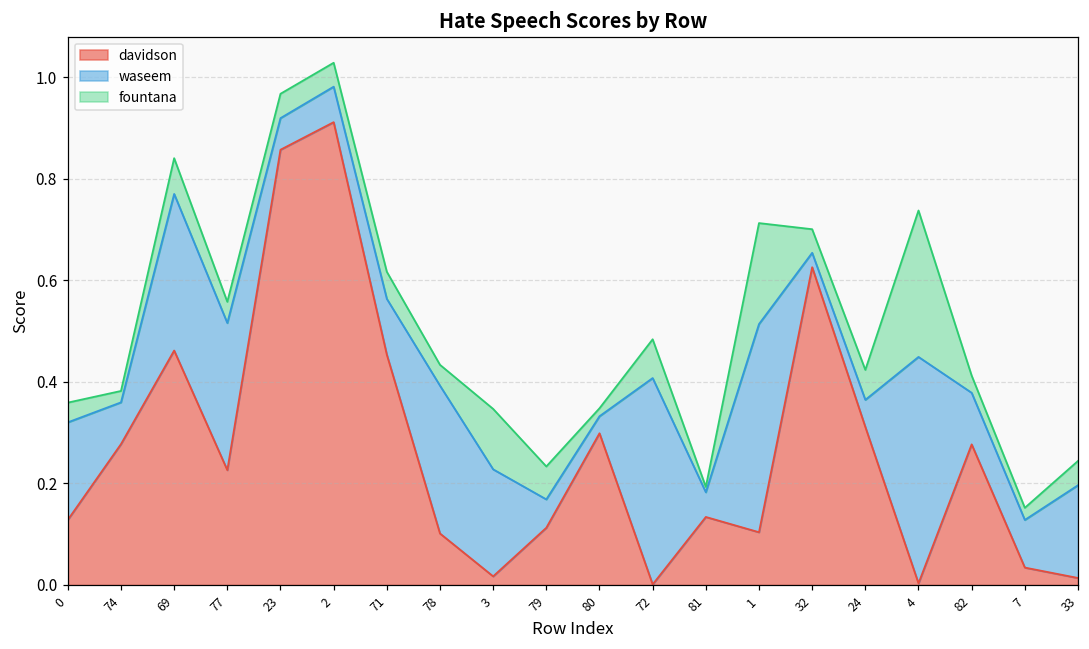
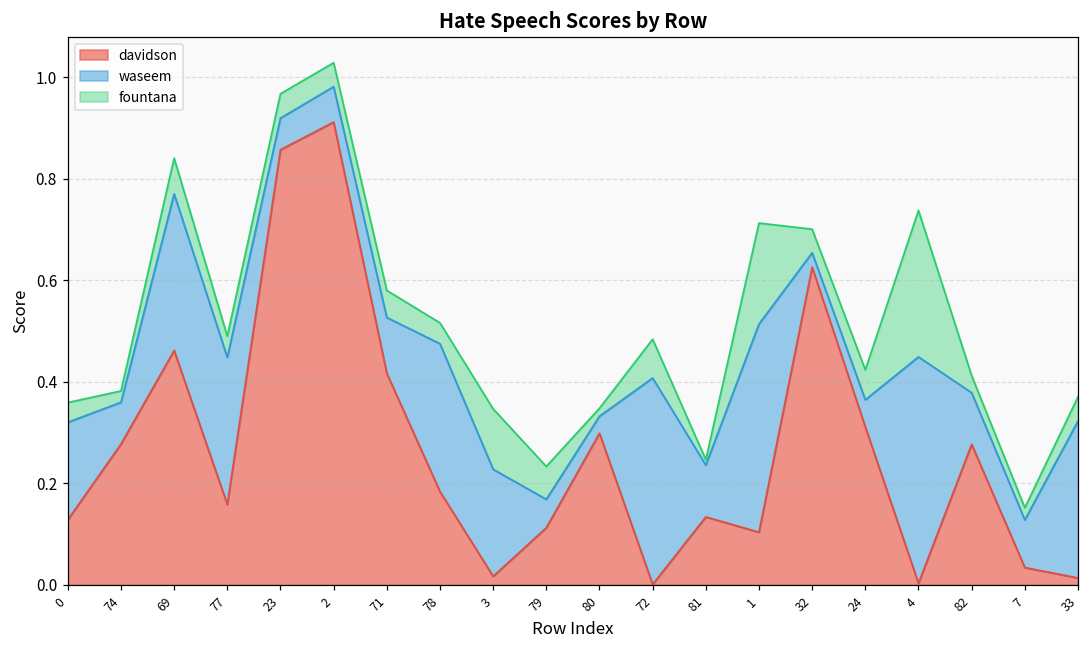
davidson, 77: 0.23 -> 0.16
davidson, 71: 0.45 -> 0.42
davidson, 78: 0.10 -> 0.18
waseem, 81: 0.05 -> 0.10
waseem, 33: 0.18 -> 0.31
